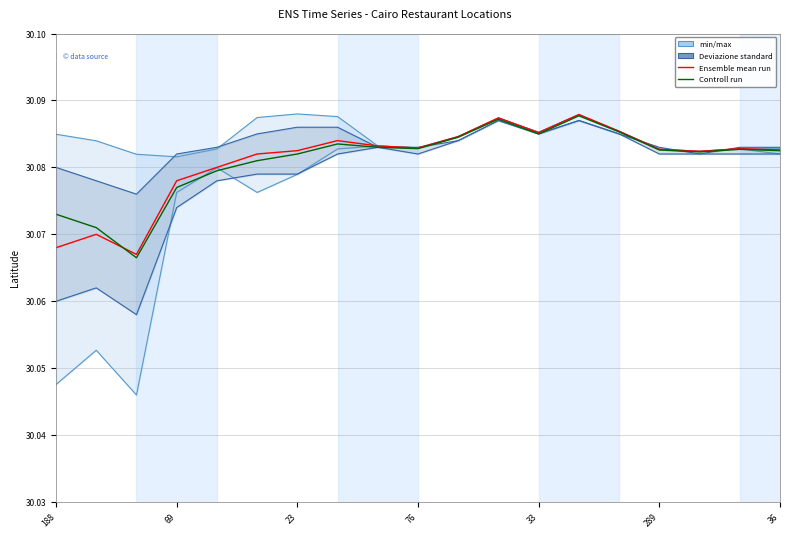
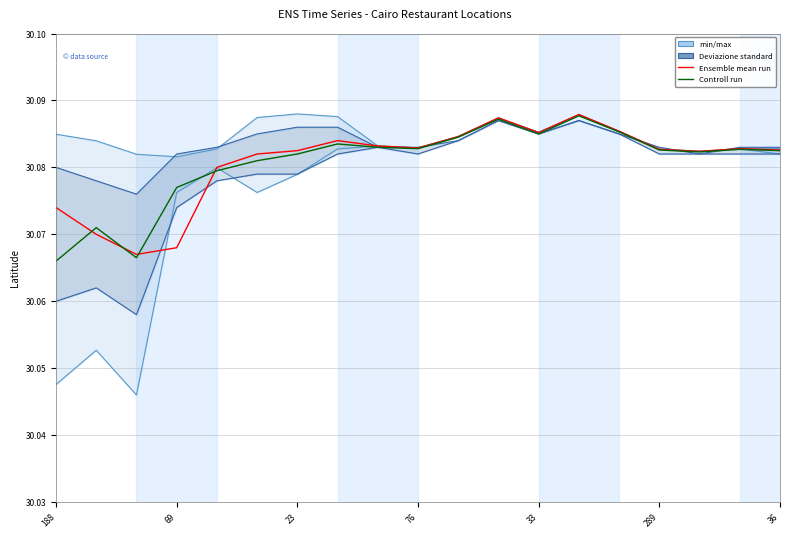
Ensemble mean run, 188: 30.068 -> 30.074
Controll run, 188: 30.073 -> 30.066
Ensemble mean run, 69: 30.078 -> 30.068
